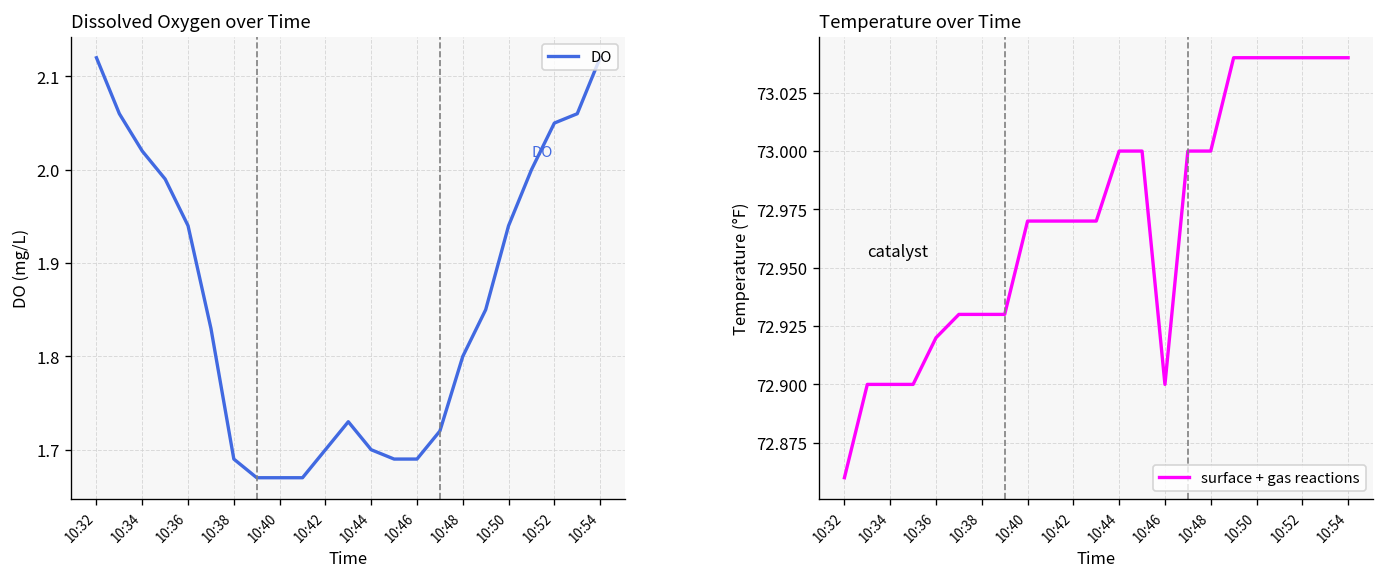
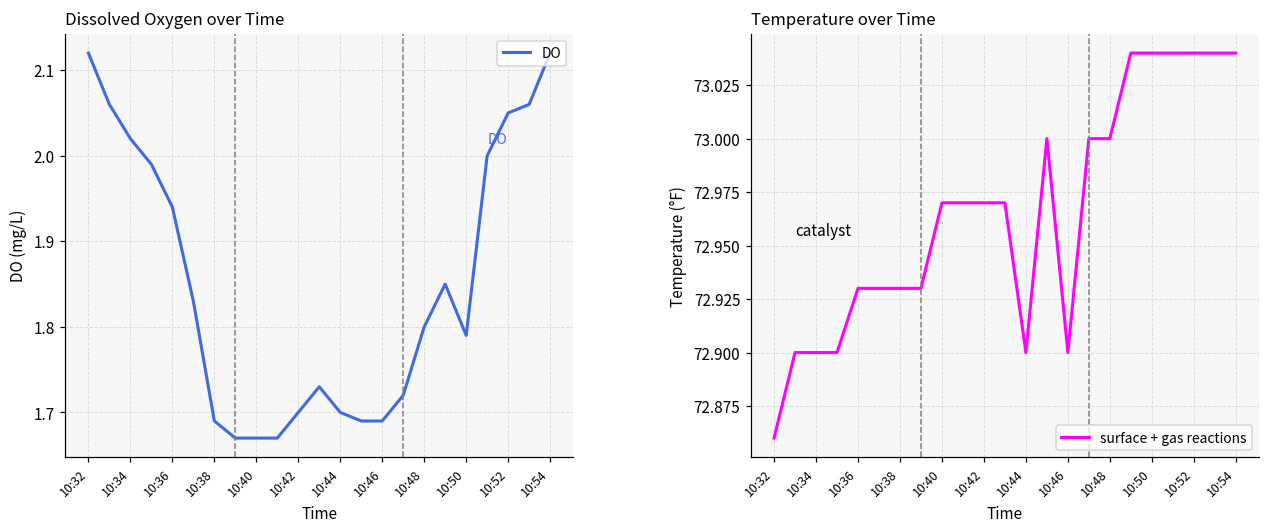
Dissolved Oxygen over Time, 10:50: 1.94 -> 1.79
Temperature over Time, 10:36: 72.92 -> 72.93
Temperature over Time, 10:44: 73.0 -> 72.9
